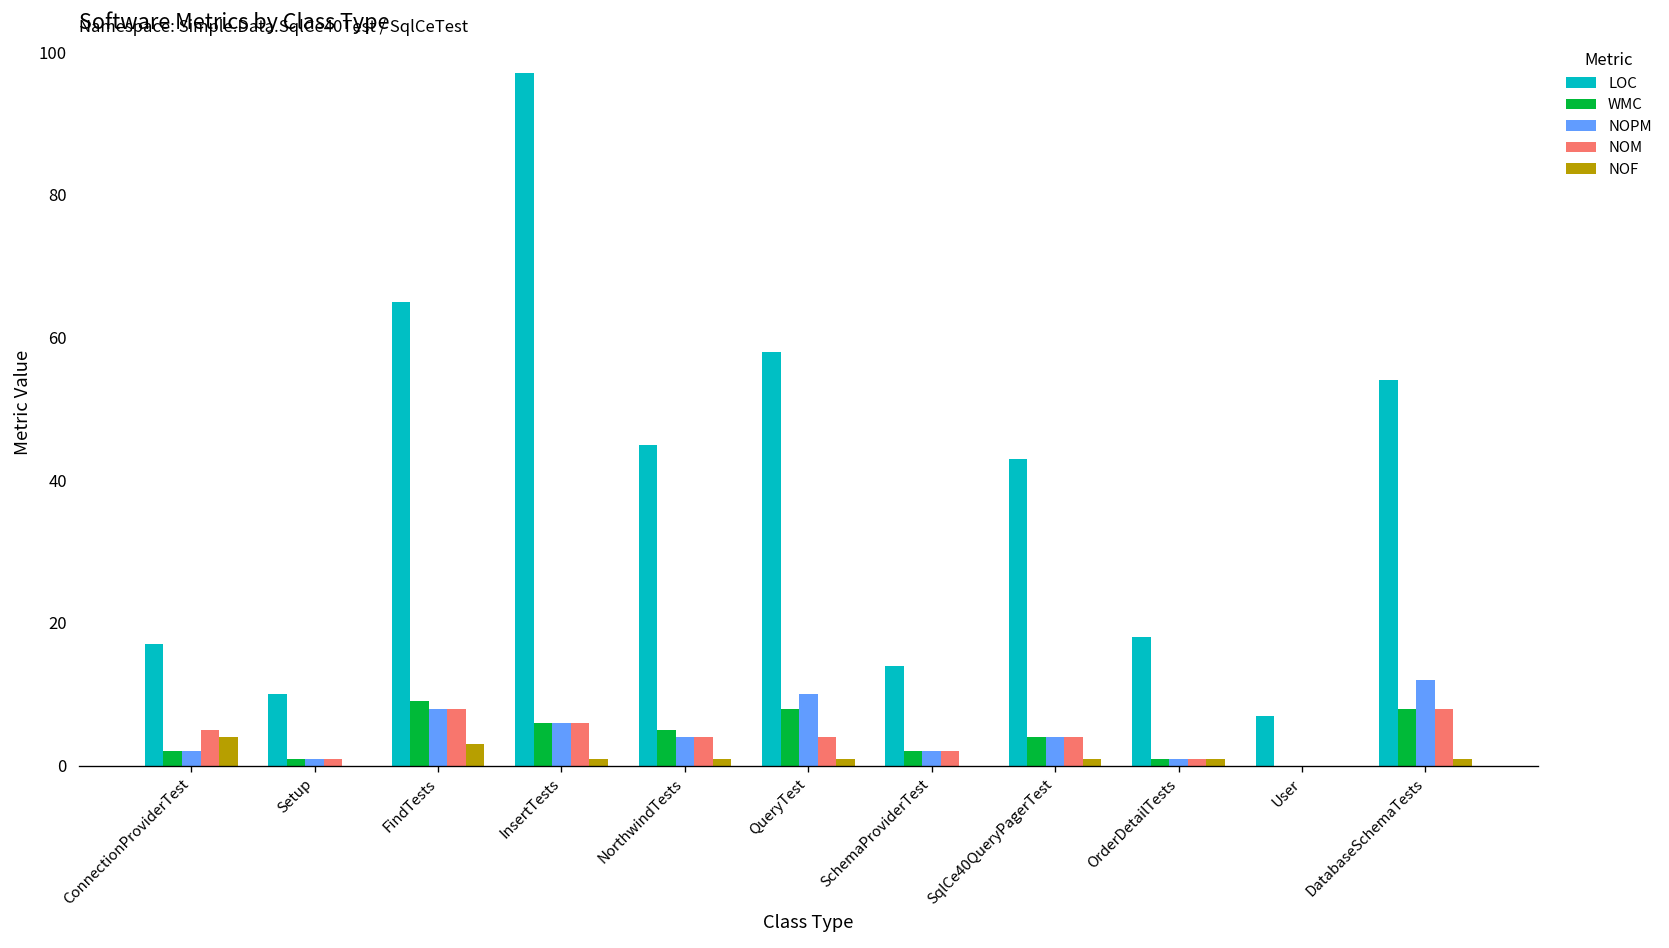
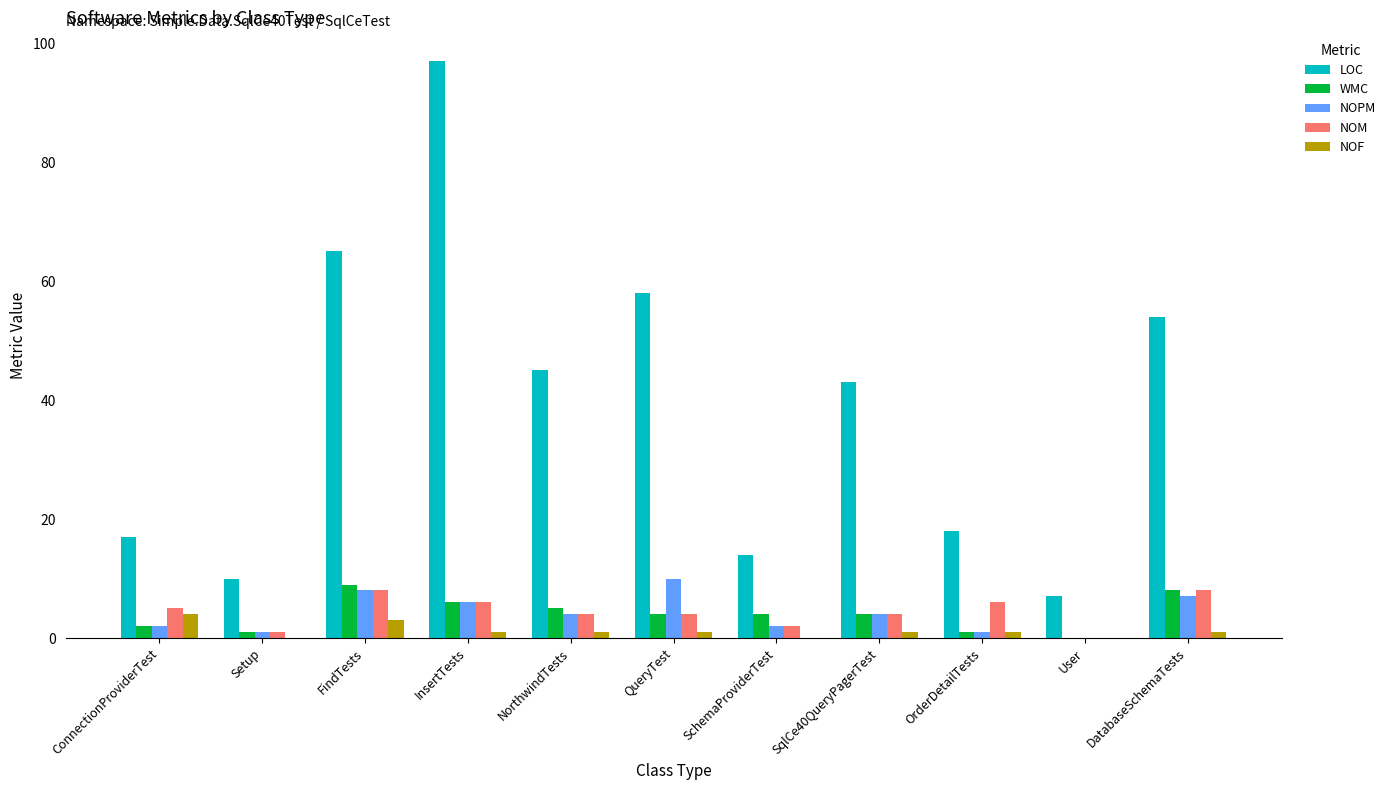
WMC, QueryTest: 8 -> 4
WMC, SchemaProviderTest: 2 -> 4
NOM, OrderDetailTests: 1 -> 6
NOPM, DatabaseSchemaTests: 12 -> 7
